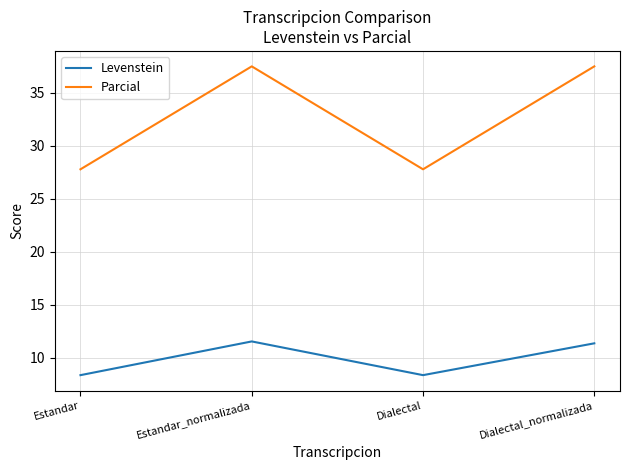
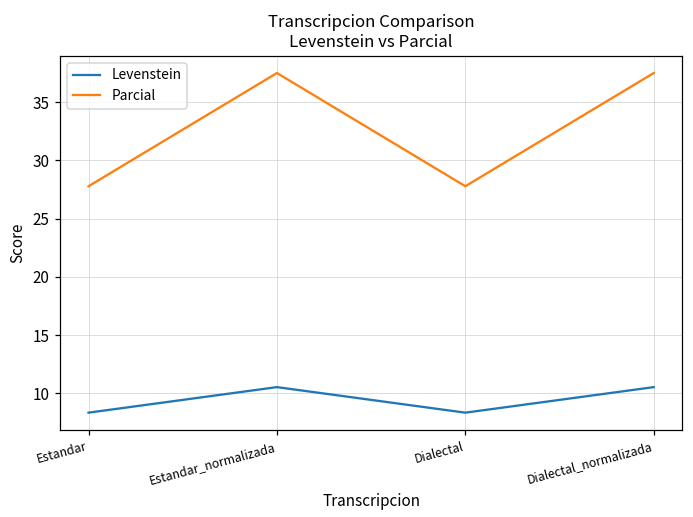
Levenstein, Estandar_normalizada: 11.5 -> 10.5
Levenstein, Dialectal_normalizada: 11.3 -> 10.5
